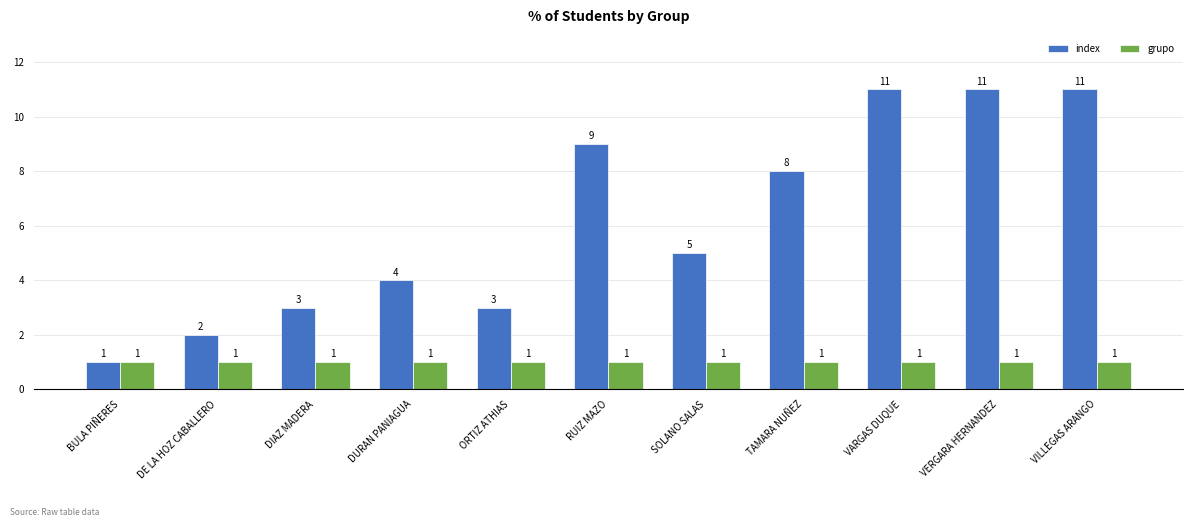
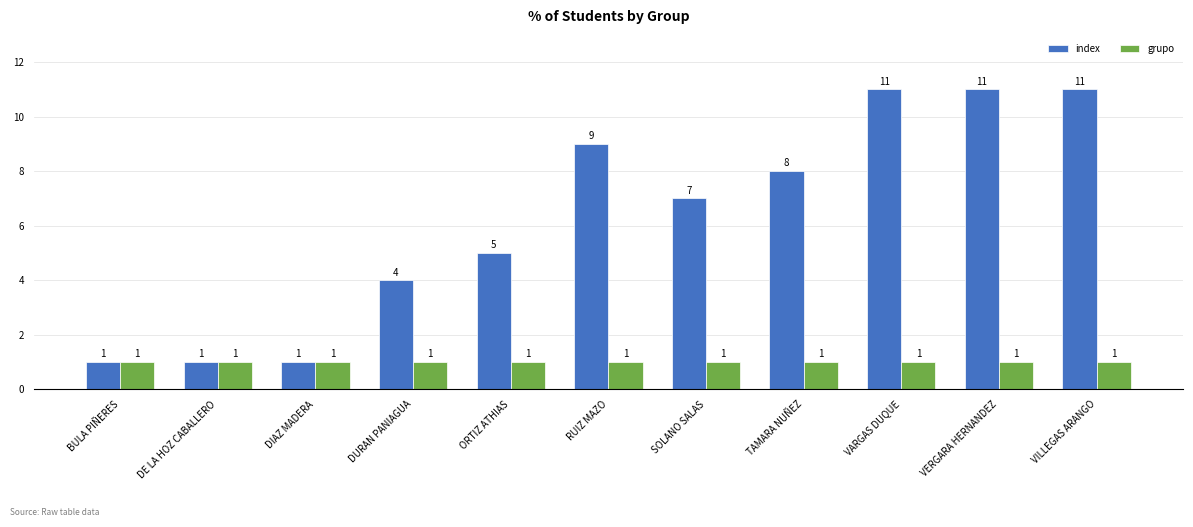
index, DE LA HOZ CABALLERO: 2 -> 1
index, DIAZ MADERA: 3 -> 1
index, ORTIZ ATHIAS: 3 -> 5
index, SOLANO SALAS: 5 -> 7
